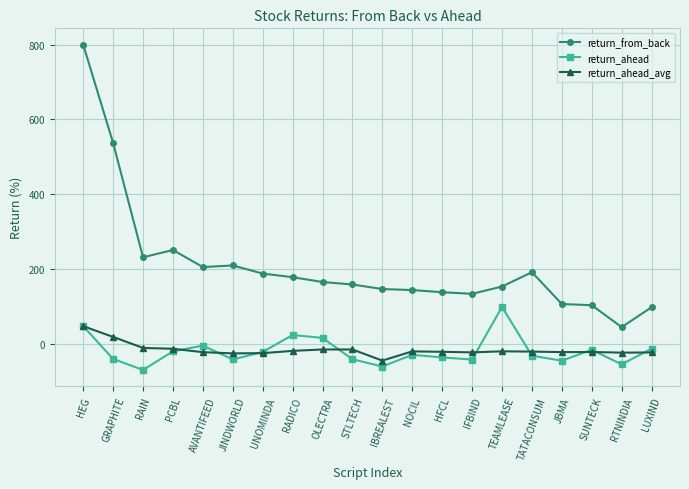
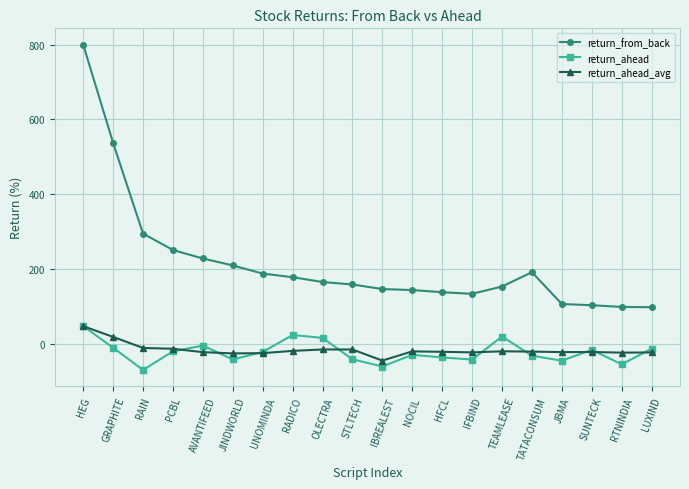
return_ahead, GRAPHITE: -40 -> -10
return_from_back, RAIN: 230 -> 290
return_from_back, AVANTIFEED: 210 -> 230
return_ahead, TEAMLEASE: 100 -> 20
return_from_back, RTNINDIA: 40 -> 100
